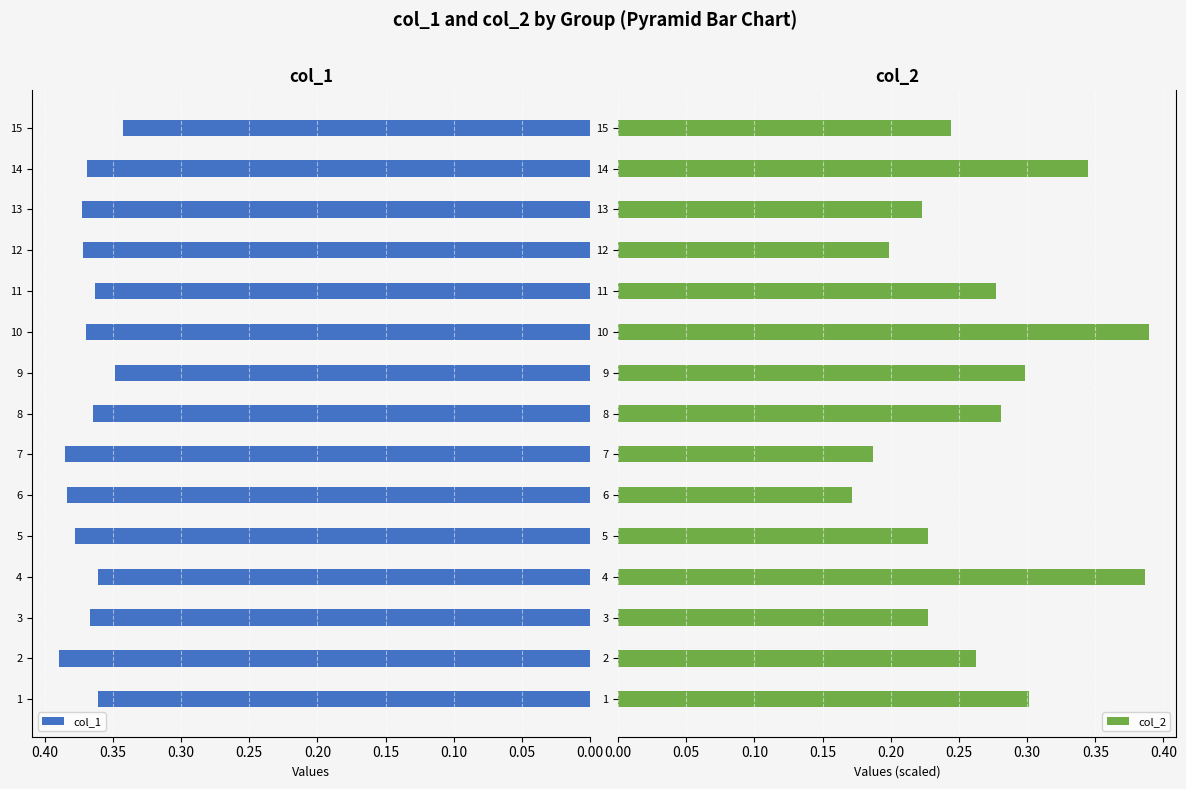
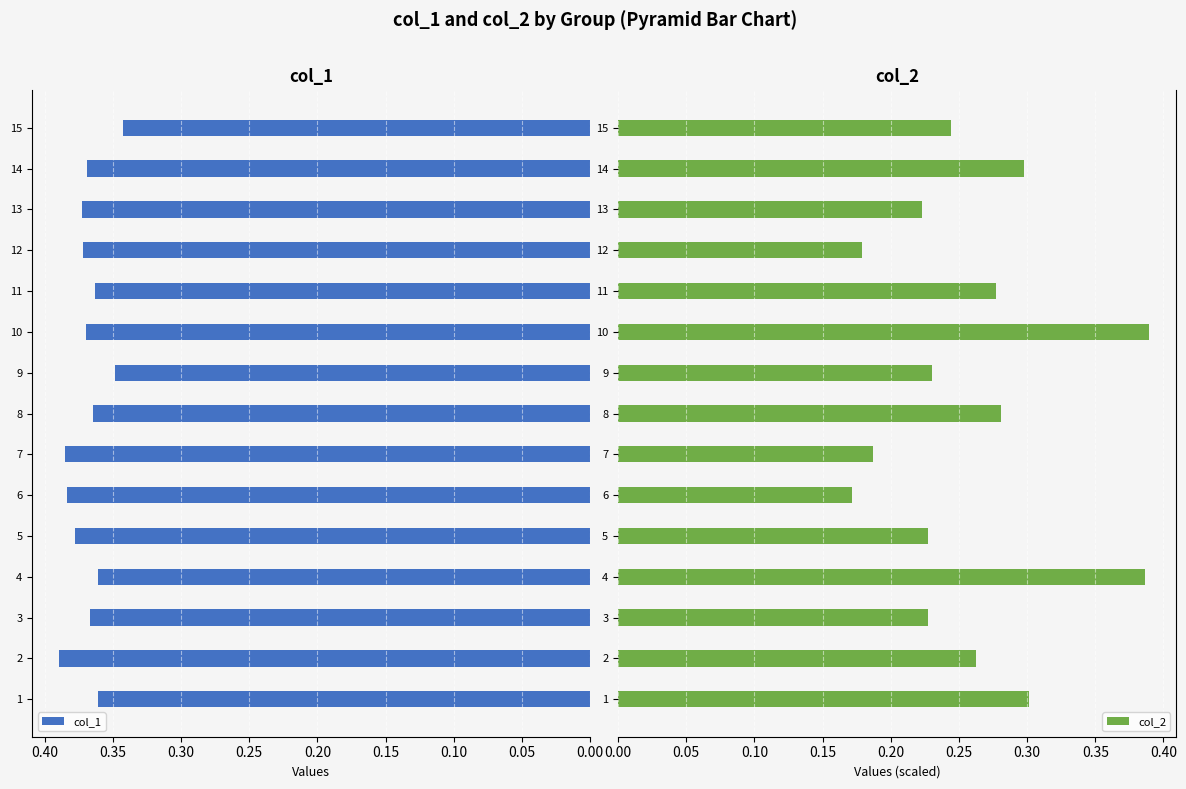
col_2, 14: 0.344 -> 0.298
col_2, 12: 0.198 -> 0.179
col_2, 9: 0.298 -> 0.230
